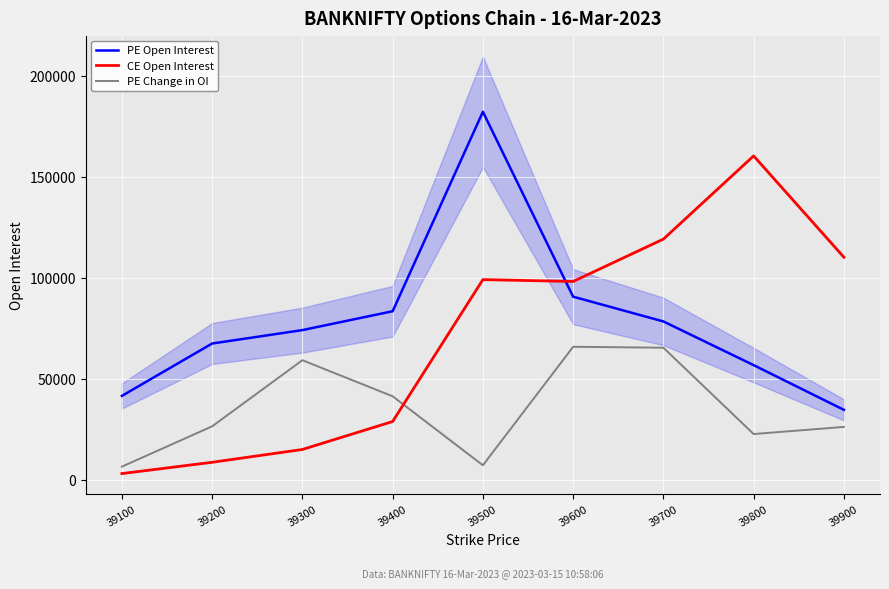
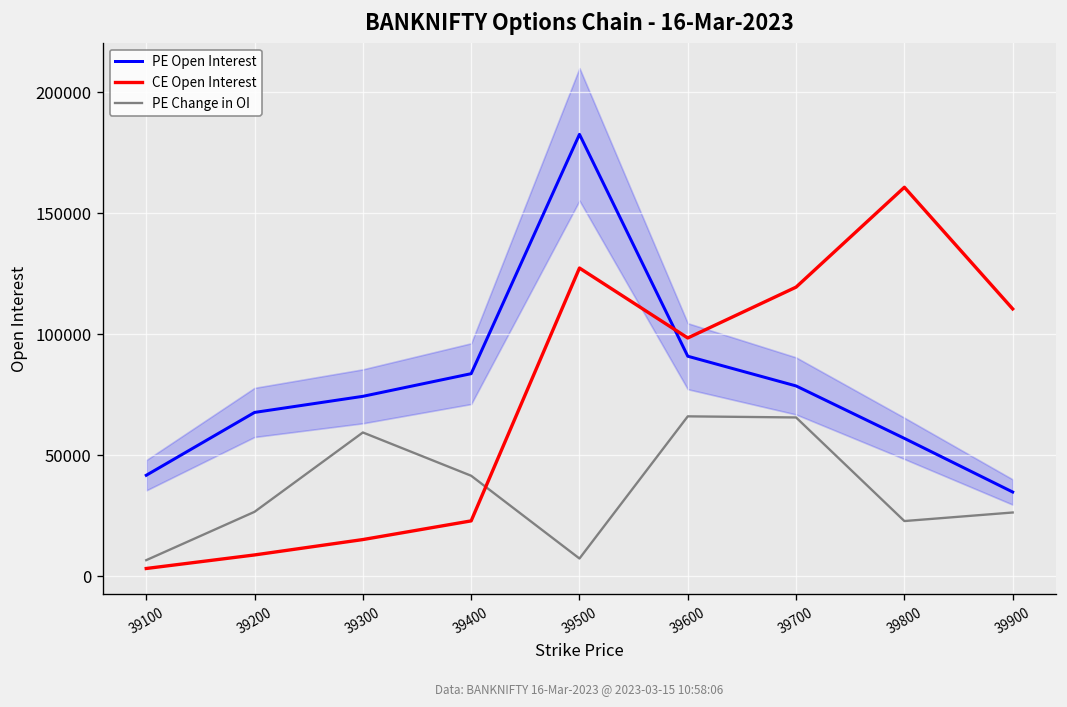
CE Open Interest, 39400: 29000 -> 23000
CE Open Interest, 39500: 99000 -> 127000
